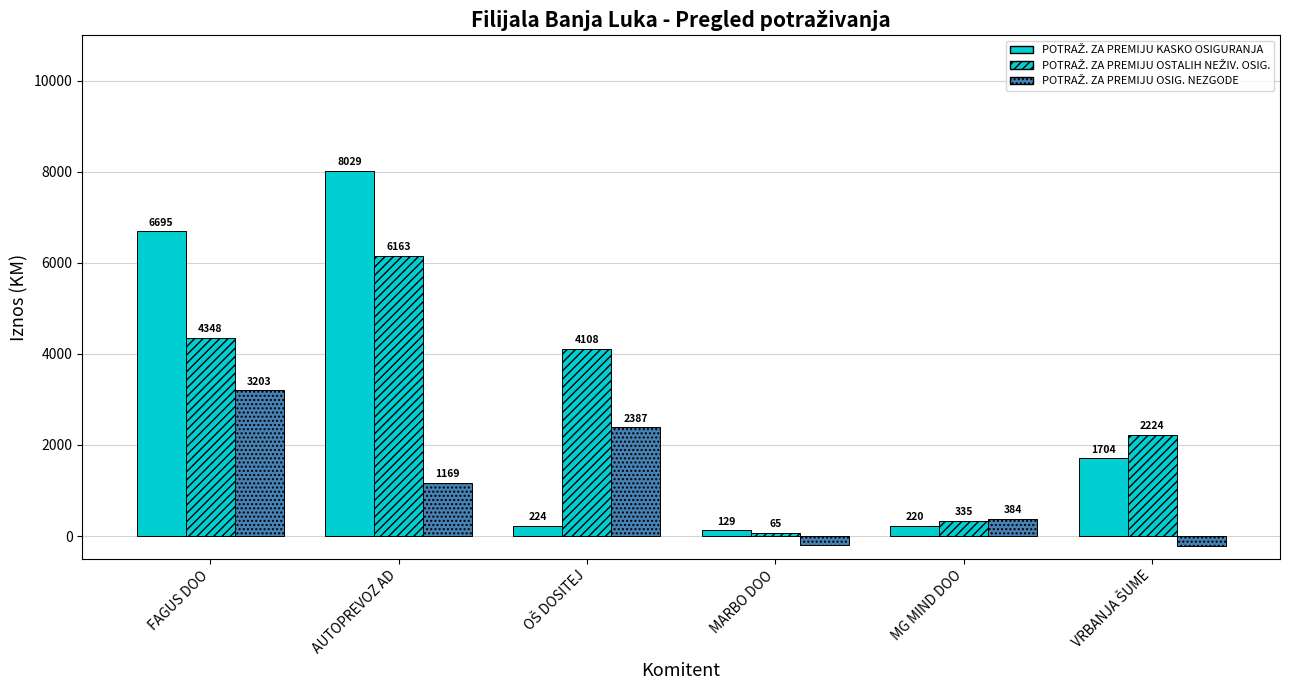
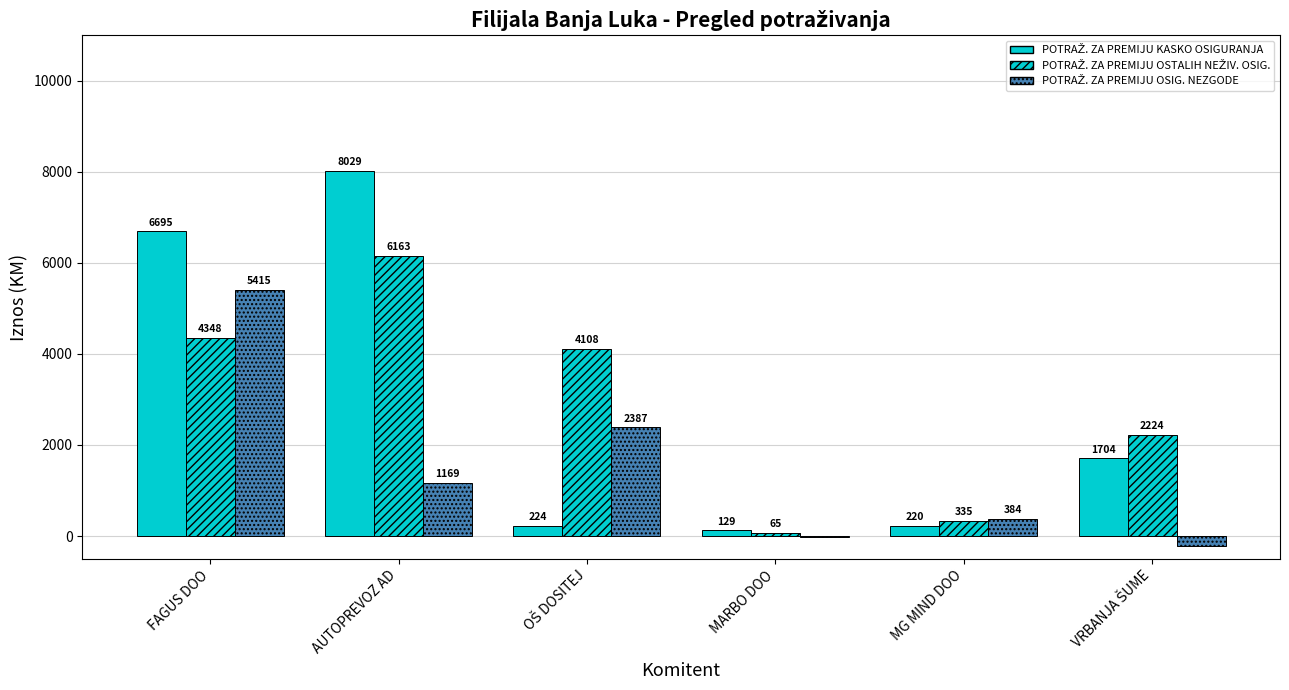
POTRAŽ. ZA PREMIJU OSIG. NEZGODE, FAGUS DOO: 3203 -> 5415
POTRAŽ. ZA PREMIJU OSIG. NEZGODE, MARBO DOO: -200 -> 0
